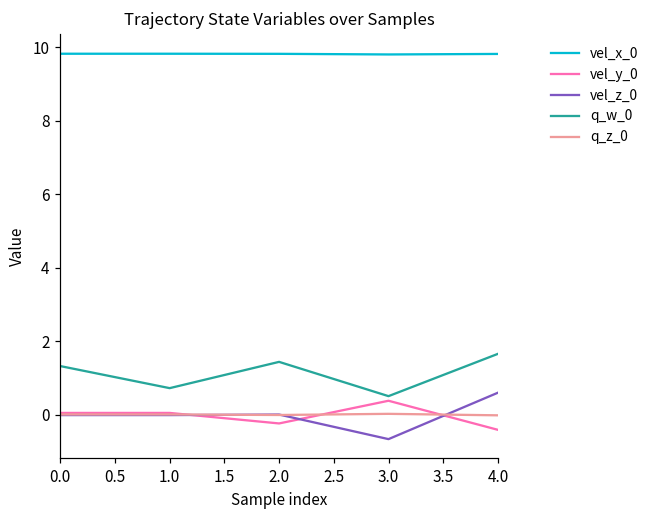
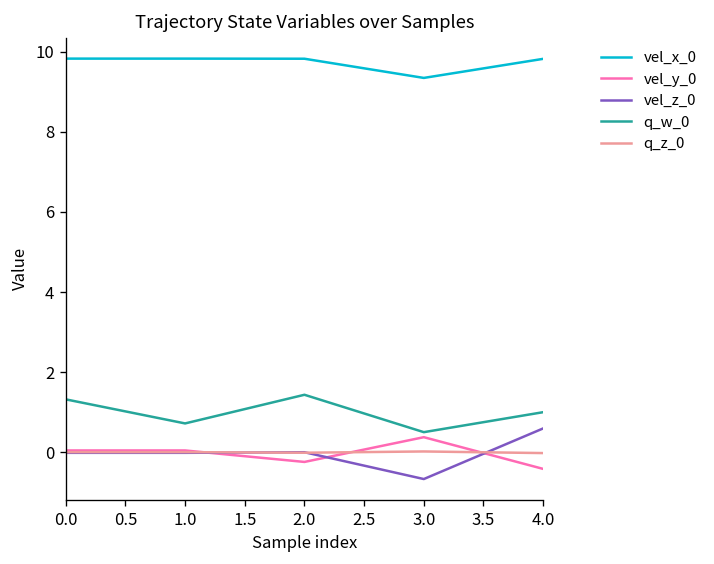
vel_x_0, 3.0: 9.8 -> 9.3
q_w_0, 4.0: 1.7 -> 1.0
